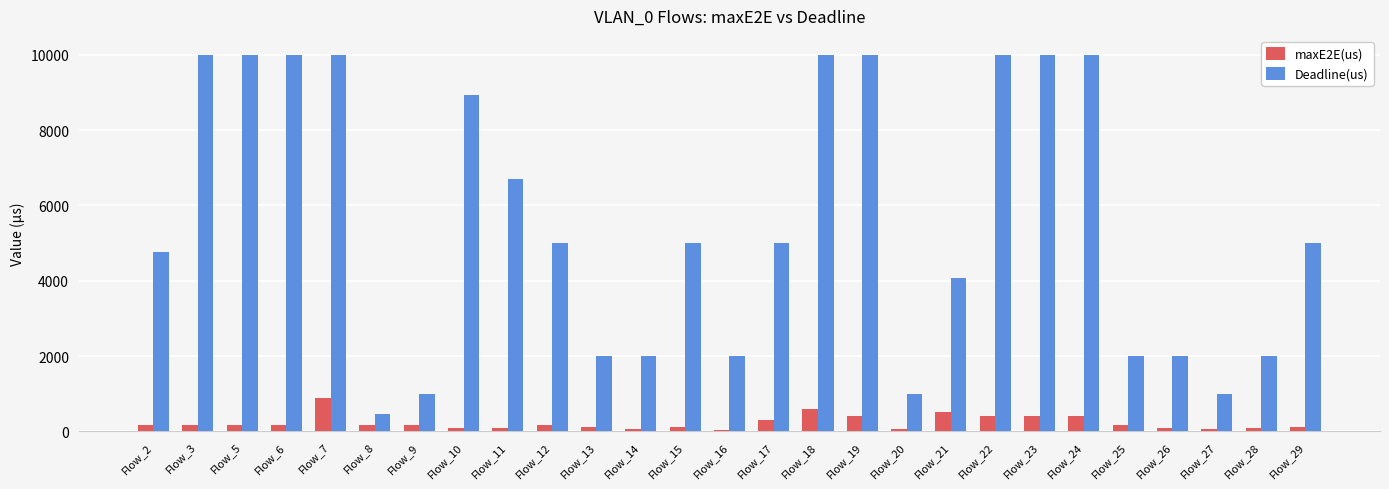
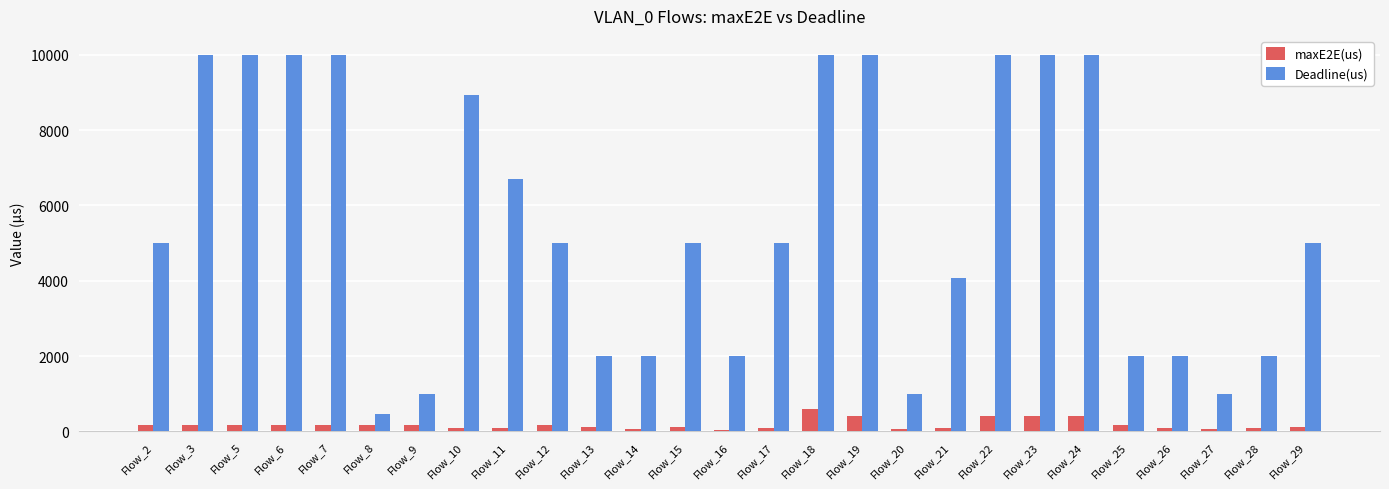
Deadline(us), Flow_2: 4800 -> 5000
maxE2E(us), Flow_7: 900 -> 200
maxE2E(us), Flow_17: 300 -> 100
maxE2E(us), Flow_21: 500 -> 100
